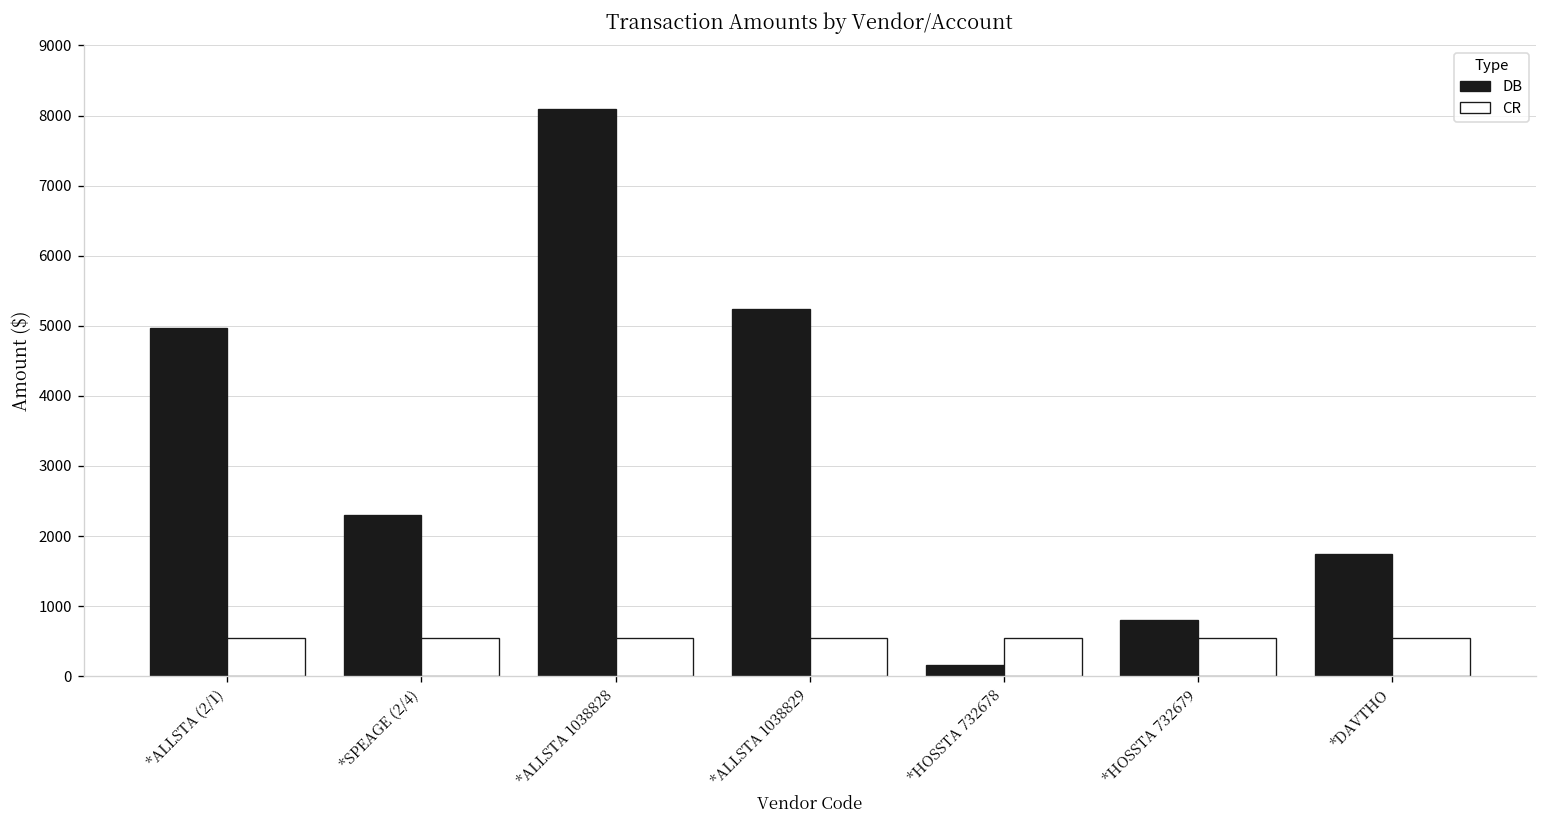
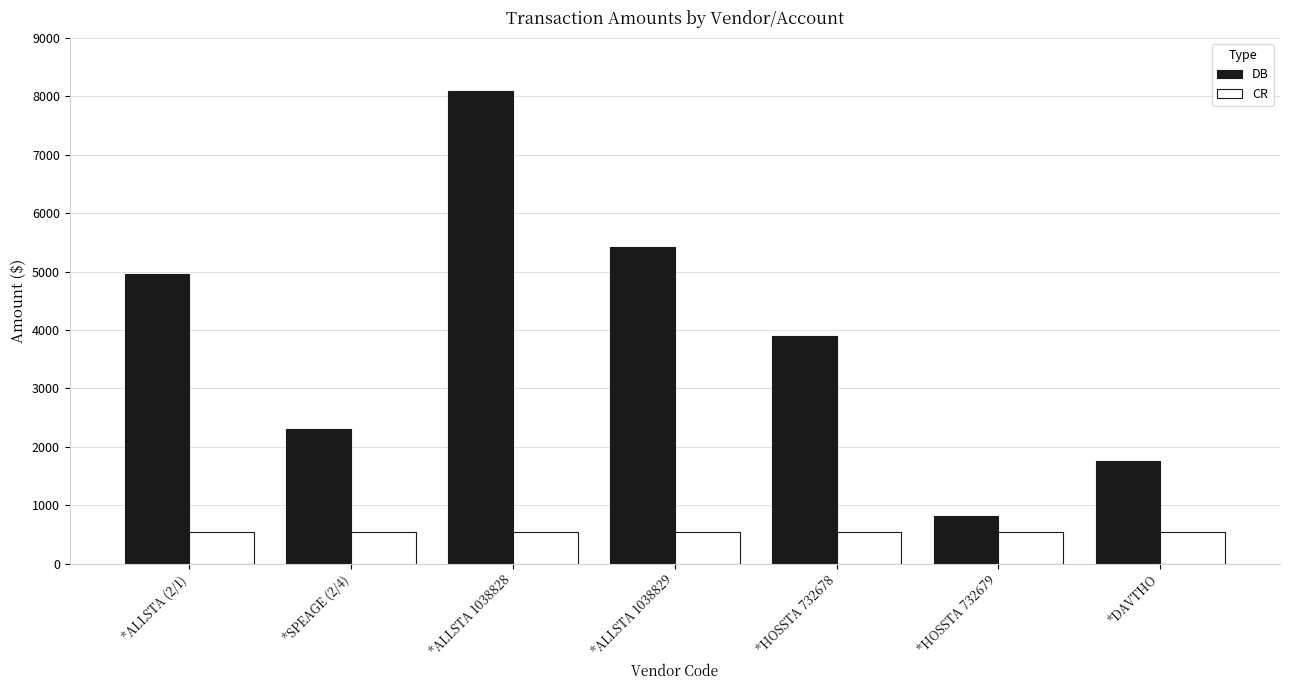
DB, *ALLSTA 1038829: 5200 -> 5400
DB, *HOSSTA 732678: 200 -> 3900
